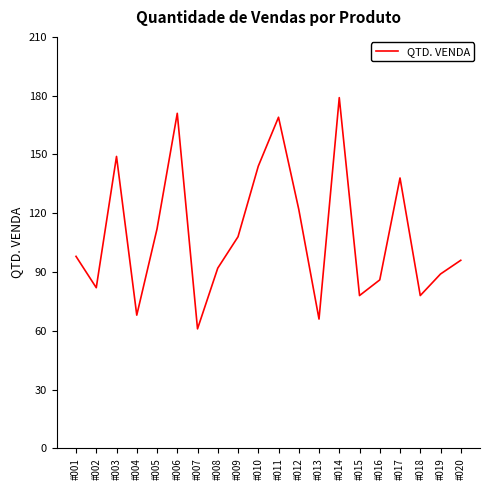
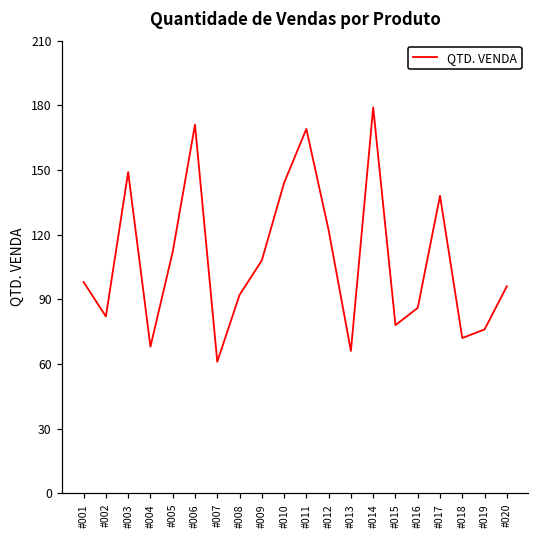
#018: 78 -> 72
#019: 89 -> 76
